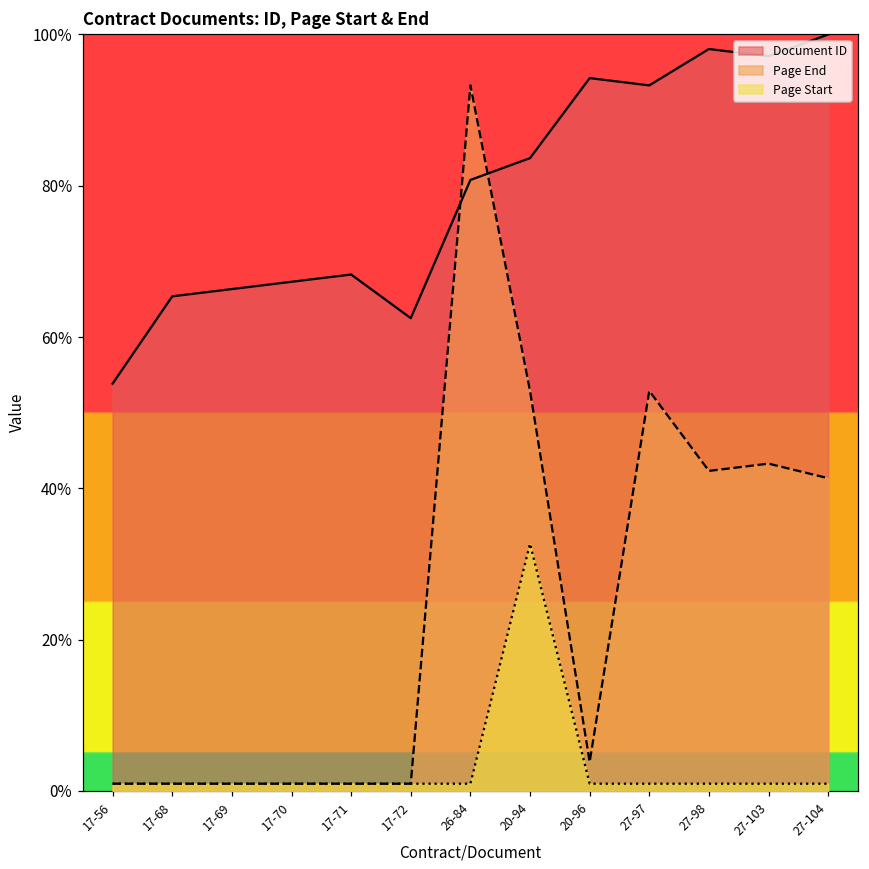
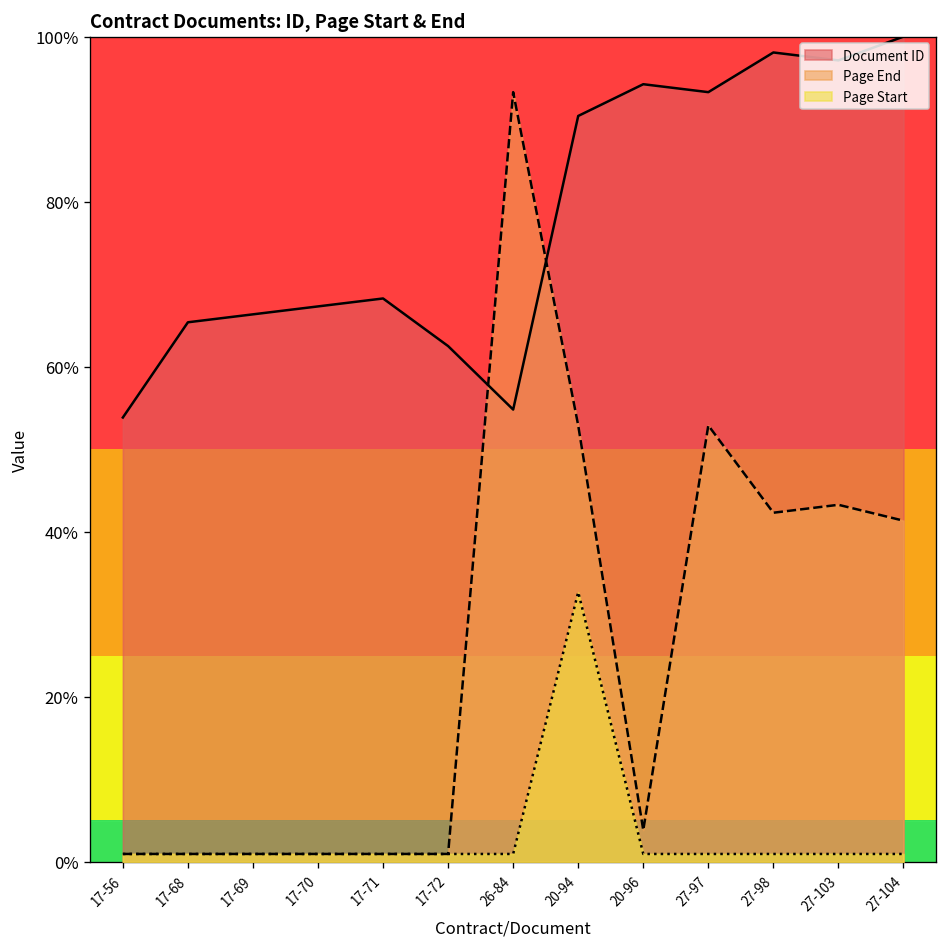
Document ID, 26-84: 81% -> 55%
Document ID, 20-94: 84% -> 90%
